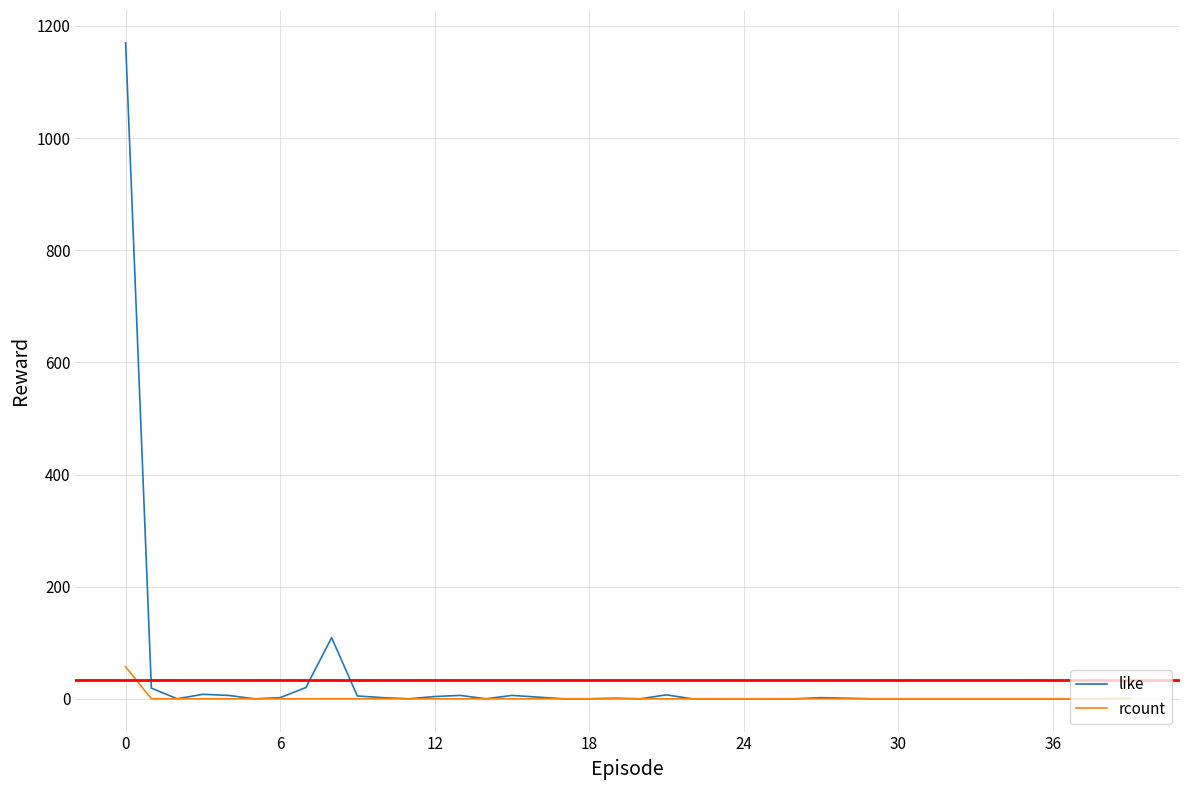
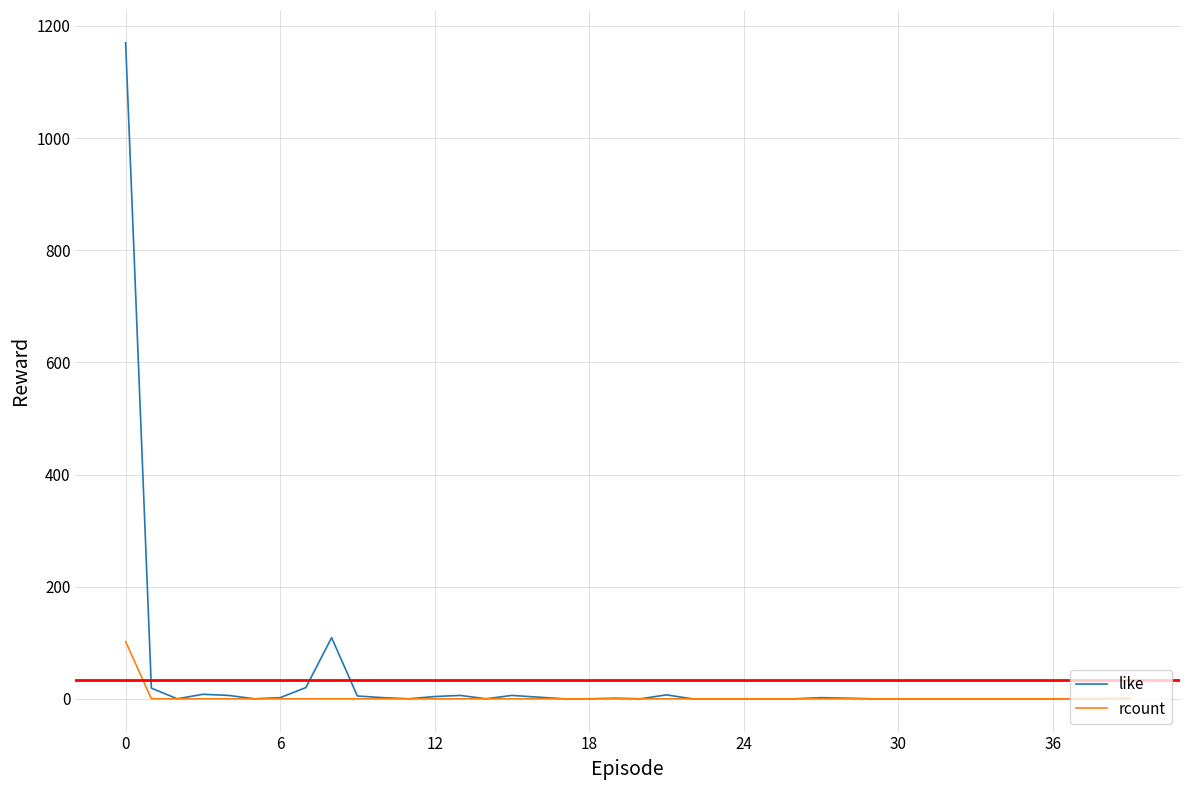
rcount, 0: 60 -> 100
